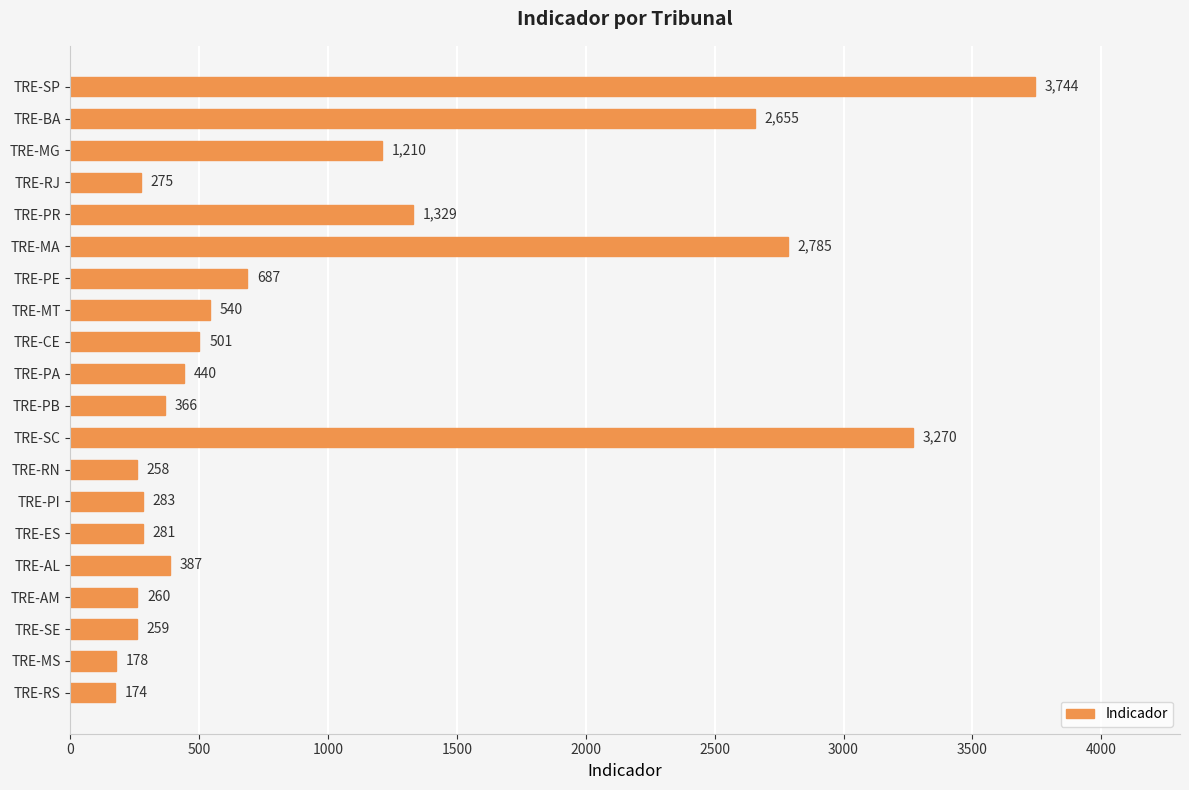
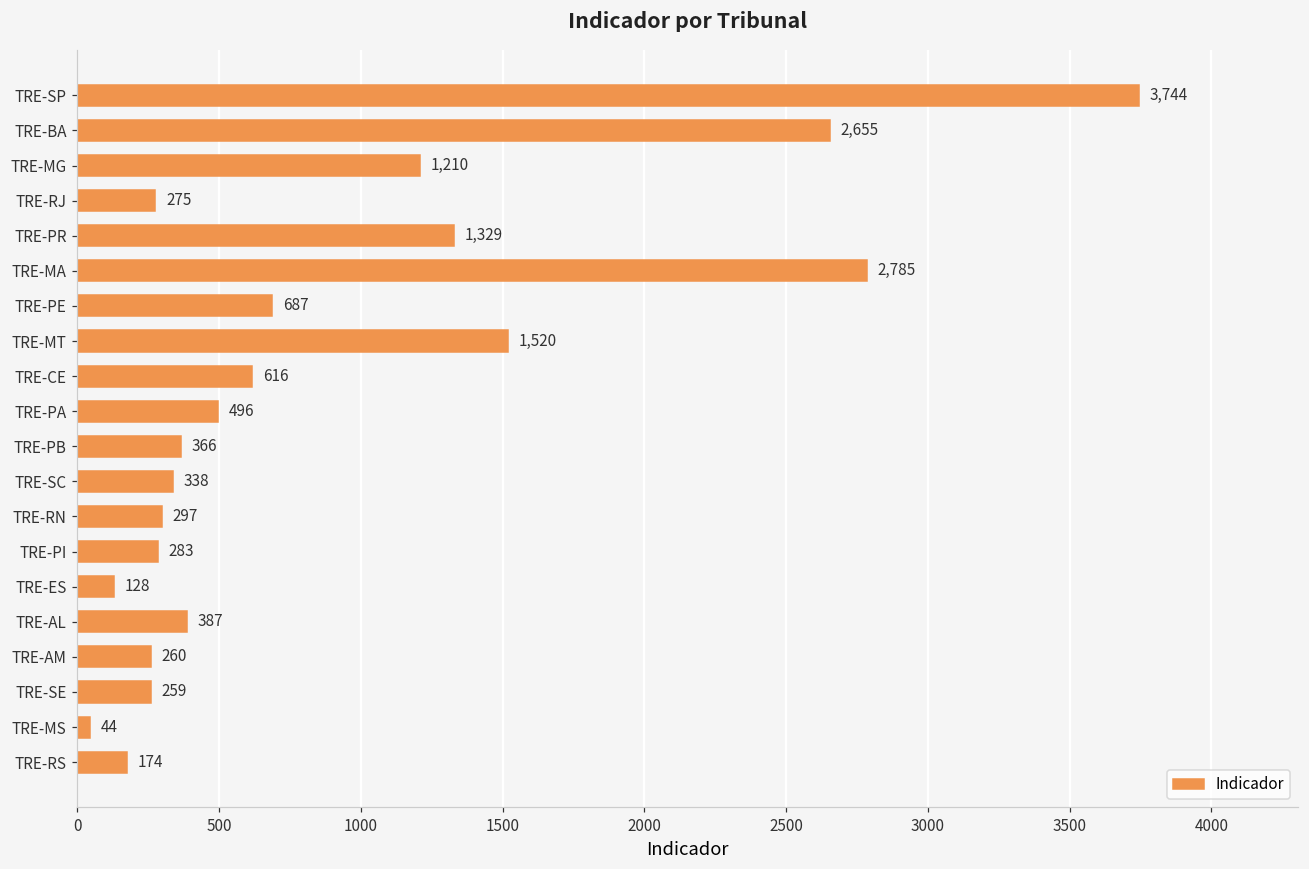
TRE-MT: 540 -> 1,520
TRE-CE: 501 -> 616
TRE-PA: 440 -> 496
TRE-SC: 3,270 -> 338
TRE-RN: 258 -> 297
TRE-ES: 281 -> 128
TRE-MS: 178 -> 44
